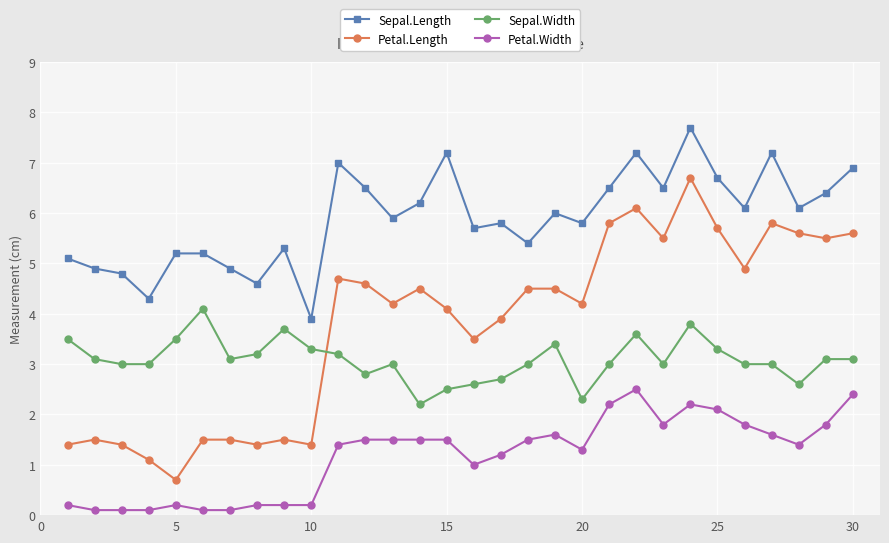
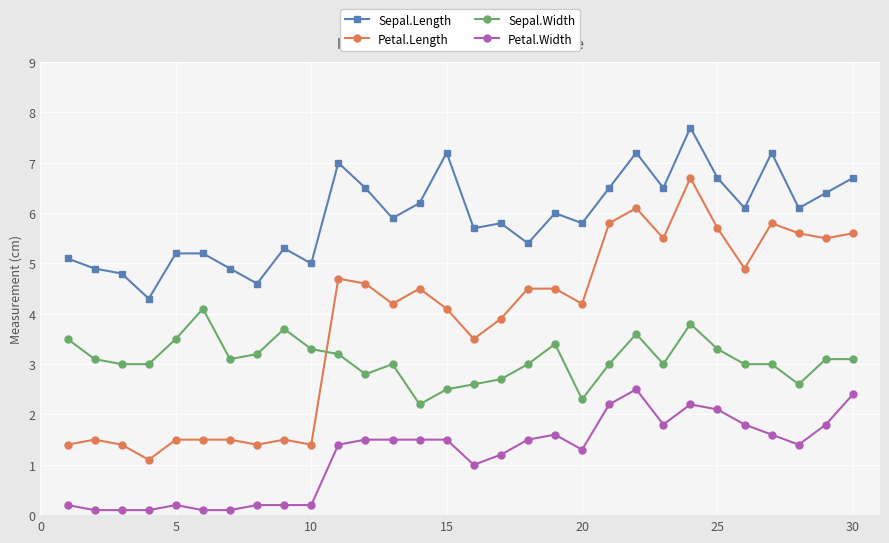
Petal.Length, 5: 0.7 -> 1.5
Sepal.Length, 10: 3.9 -> 5.0
Sepal.Length, 30: 6.9 -> 6.7
